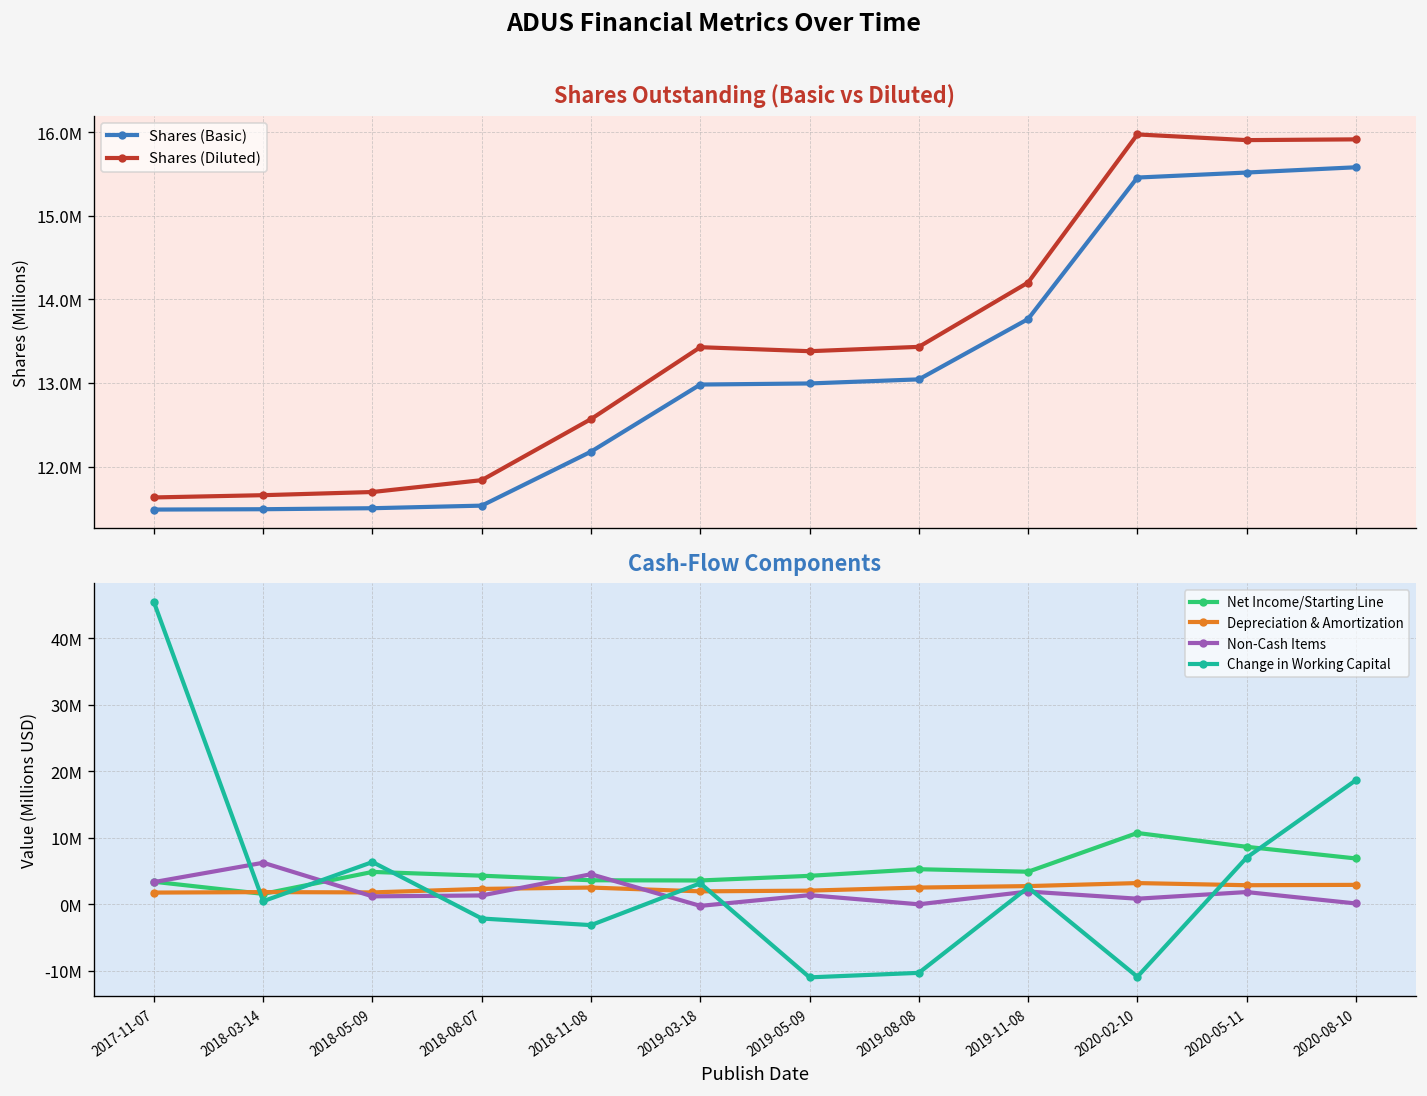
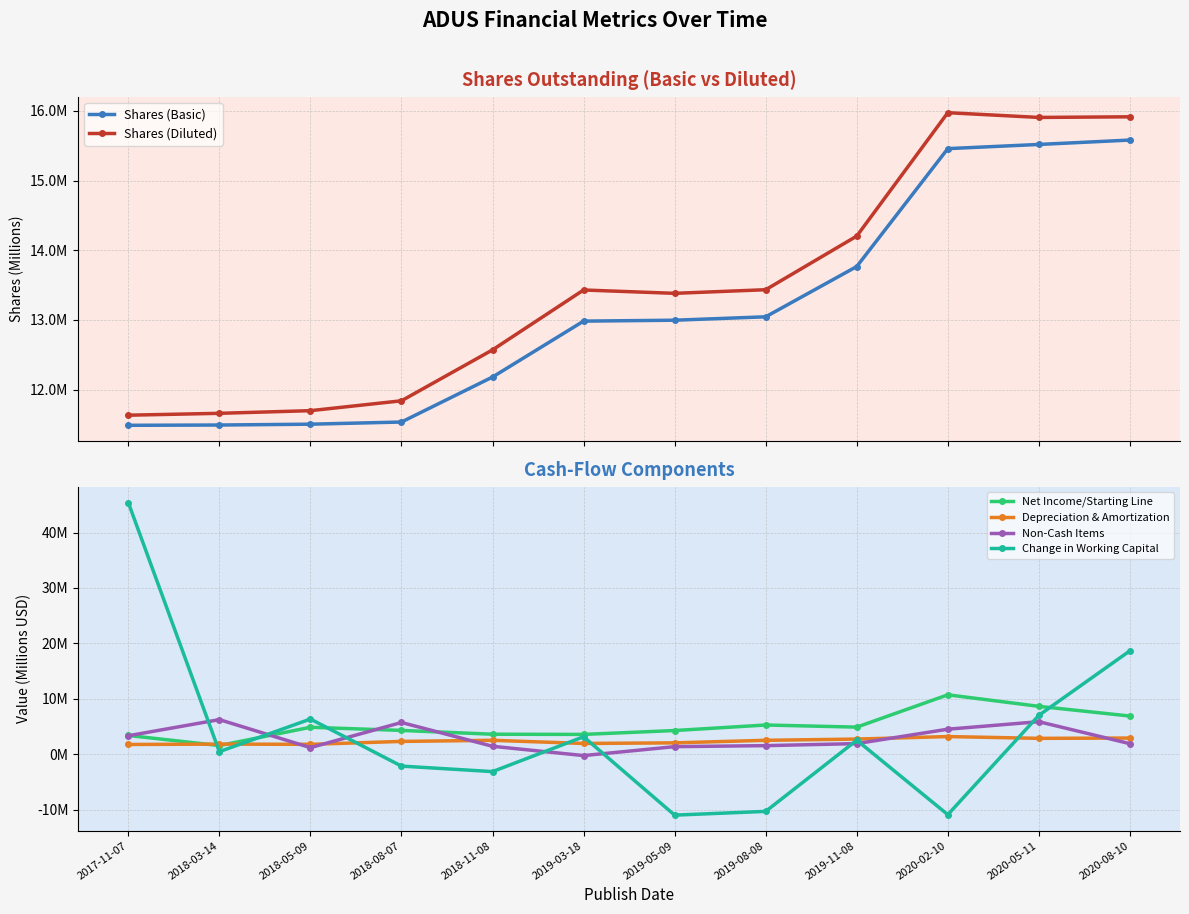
Cash-Flow Components, Non-Cash Items, 2018-08-07: 1000000 -> 6000000
Cash-Flow Components, Non-Cash Items, 2018-11-08: 5000000 -> 1000000
Cash-Flow Components, Non-Cash Items, 2019-08-08: 0 -> 2000000
Cash-Flow Components, Non-Cash Items, 2020-02-10: 1000000 -> 5000000
Cash-Flow Components, Non-Cash Items, 2020-05-11: 2000000 -> 6000000
Cash-Flow Components, Non-Cash Items, 2020-08-10: 0 -> 2000000
